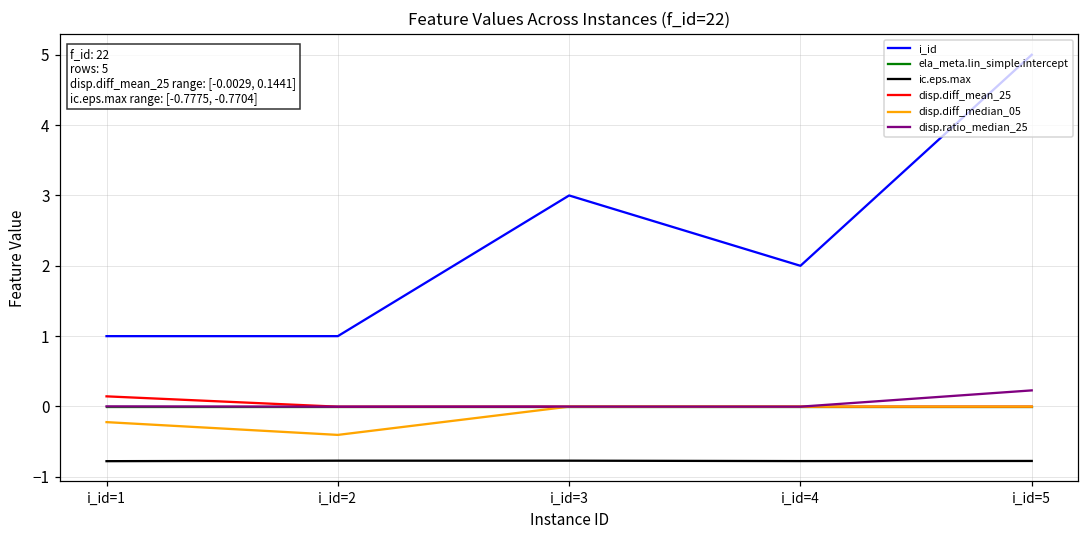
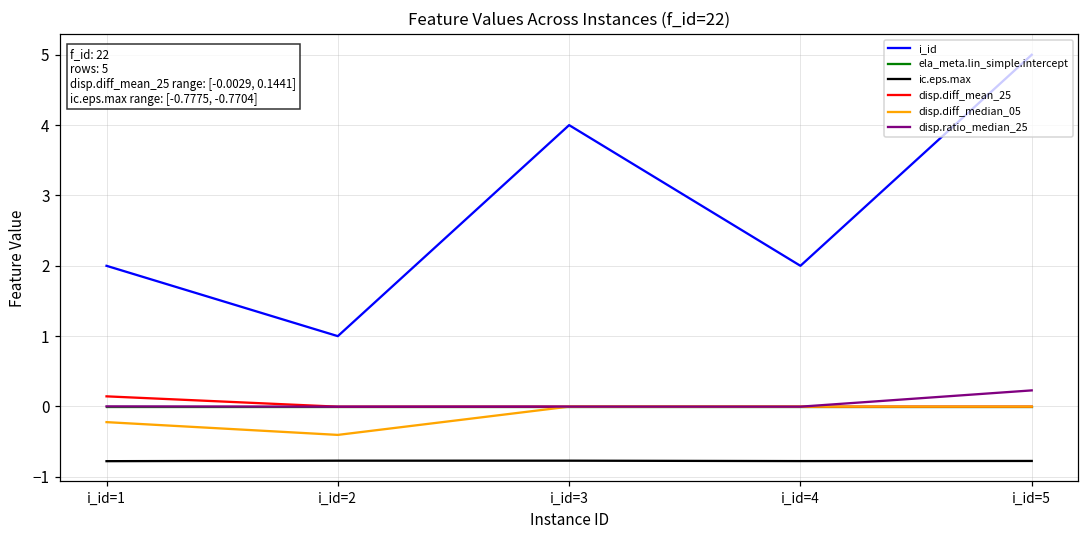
i_id, i_id=1: 1 -> 2
i_id, i_id=3: 3 -> 4
